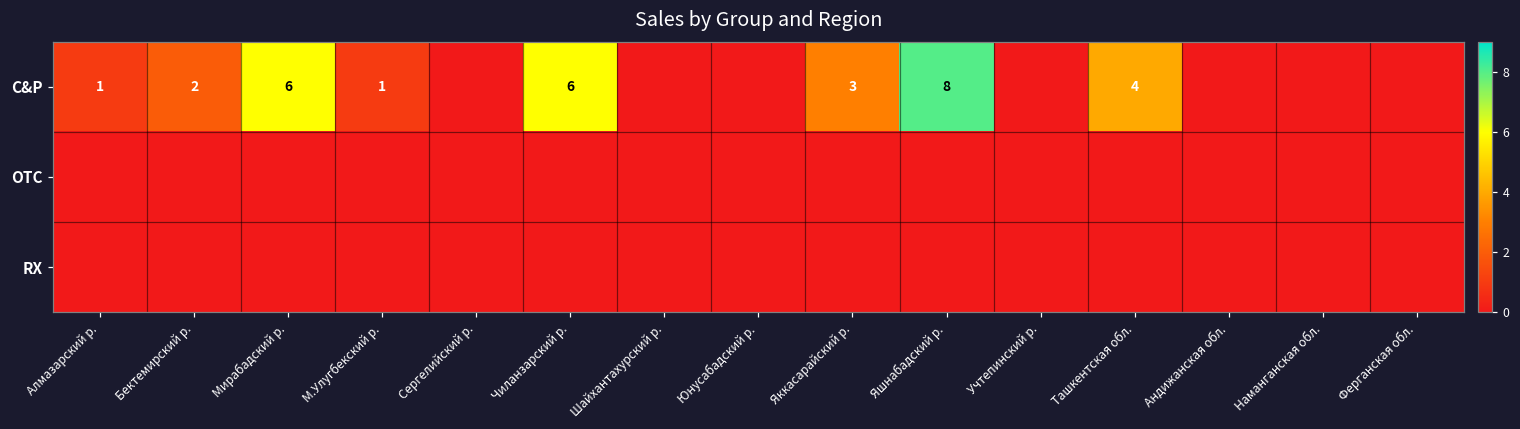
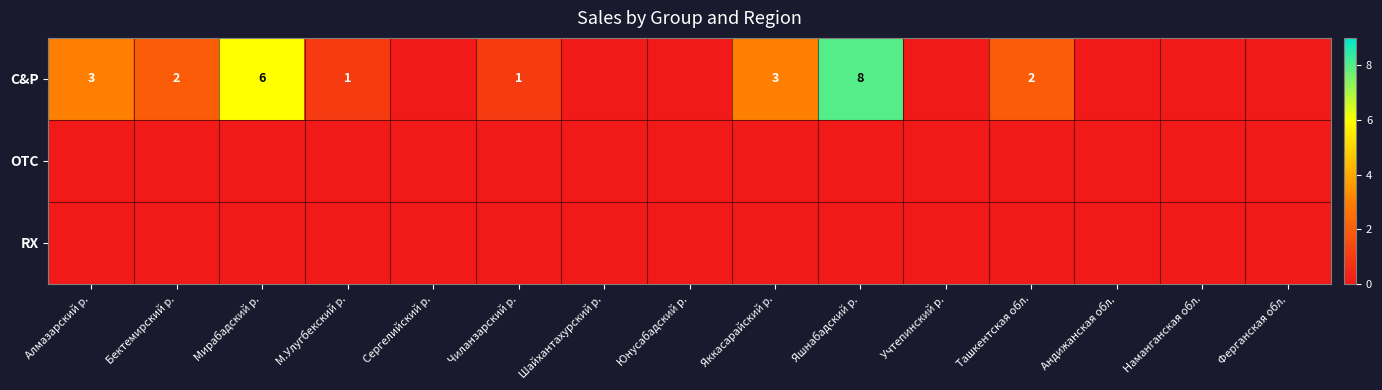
C&P, Алмазарский р.: 1 -> 3
C&P, Чиланзарский р.: 6 -> 1
C&P, Ташкентская обл.: 4 -> 2
